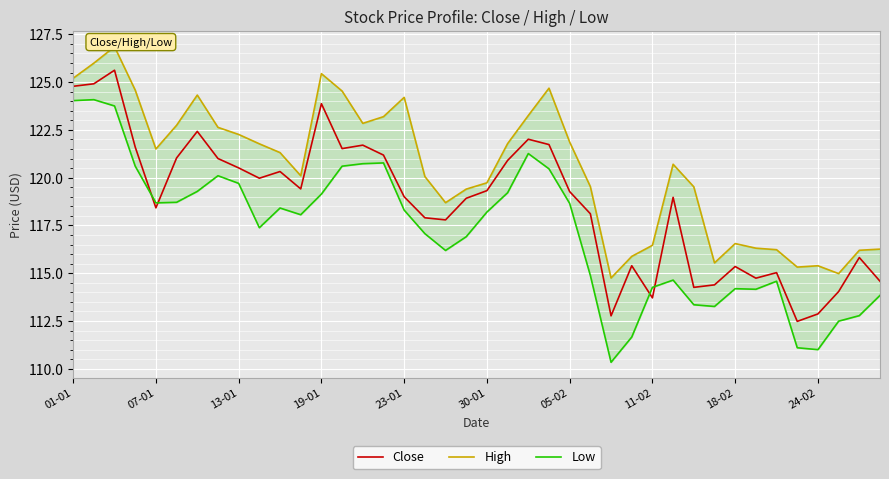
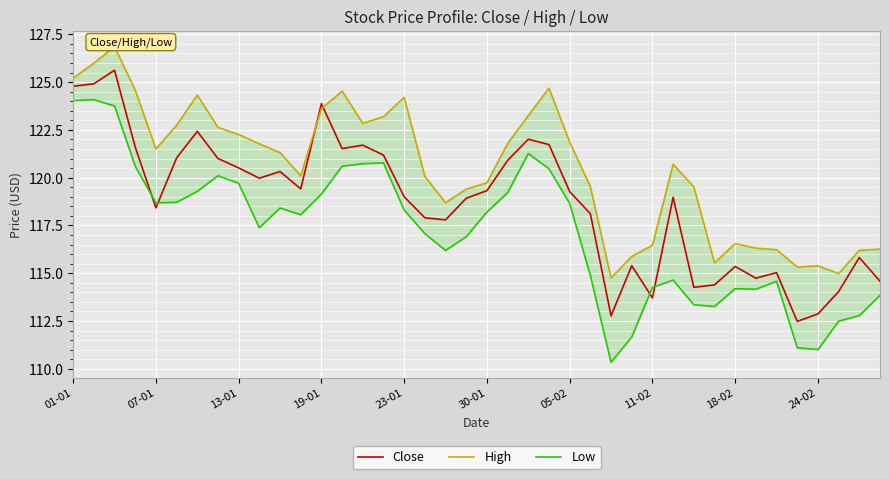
High, 19-01: 125.4 -> 123.6
